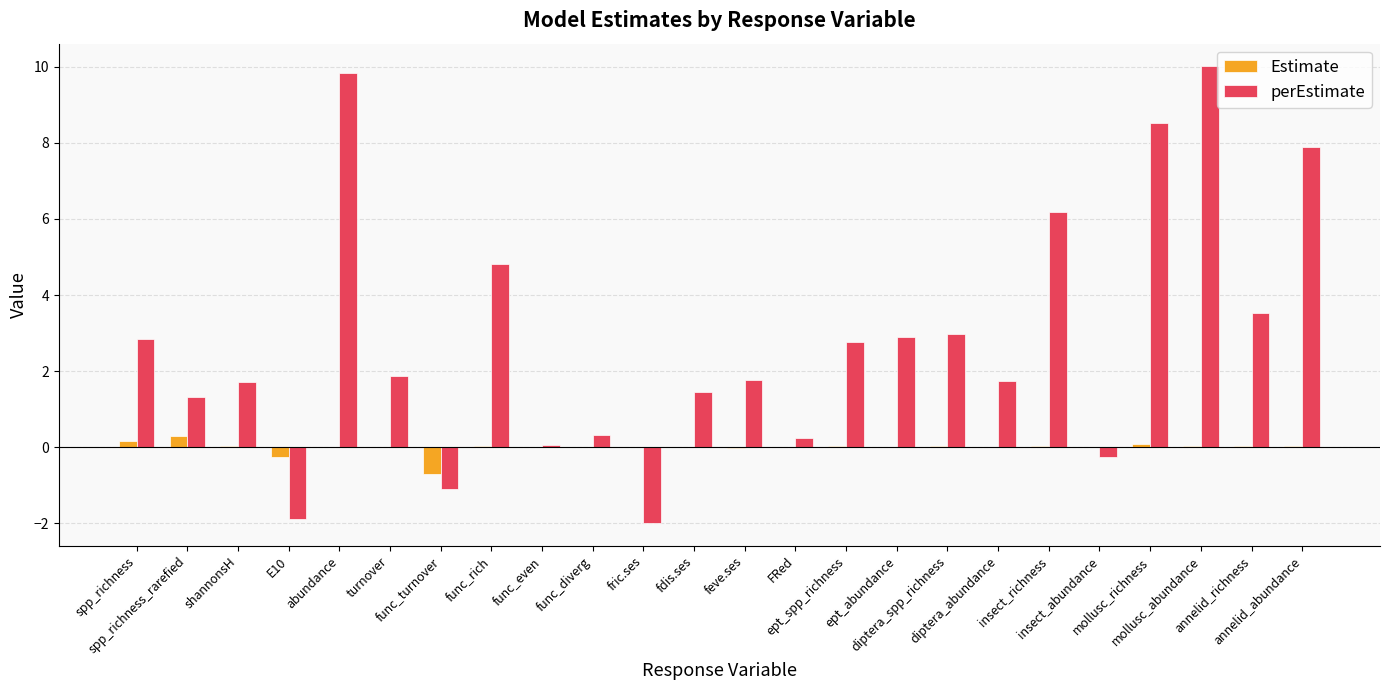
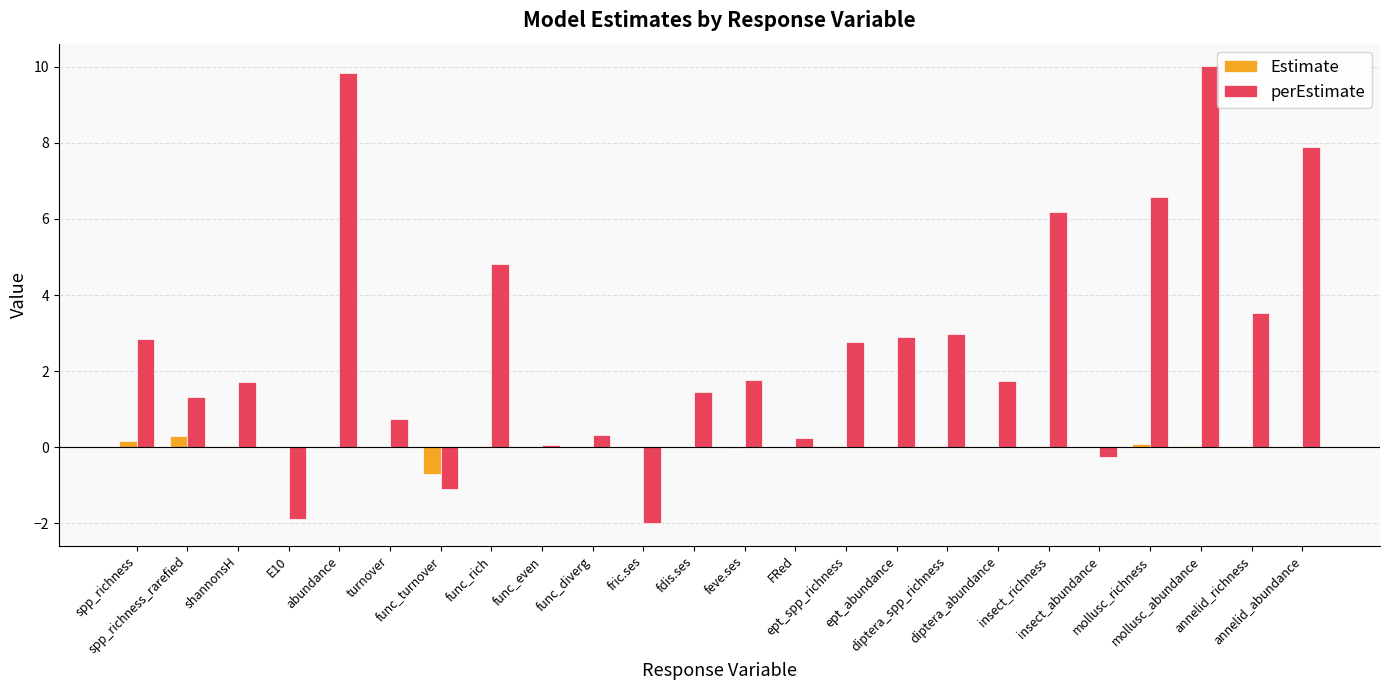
Estimate, E10: -0.3 -> 0.0
perEstimate, turnover: 1.9 -> 0.7
perEstimate, mollusc_richness: 8.5 -> 6.6
